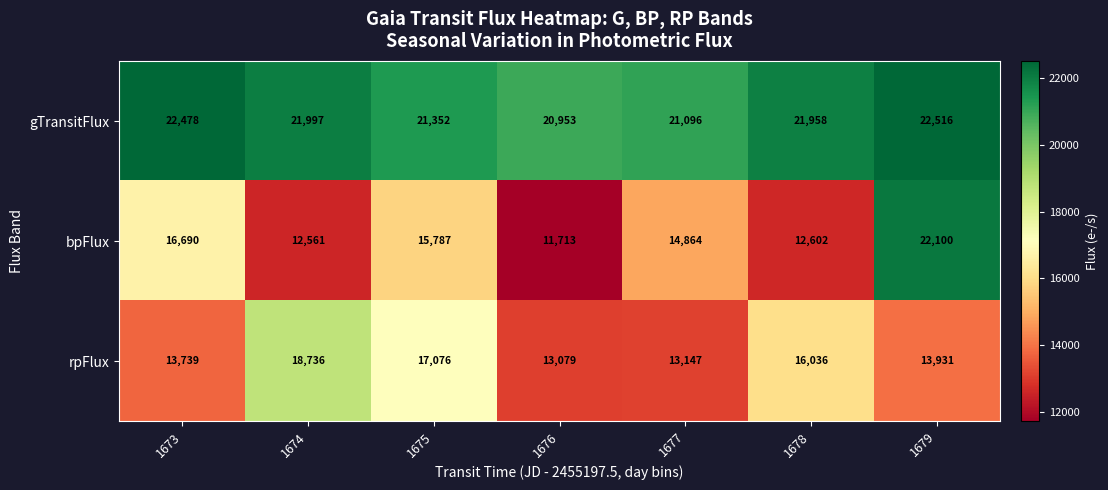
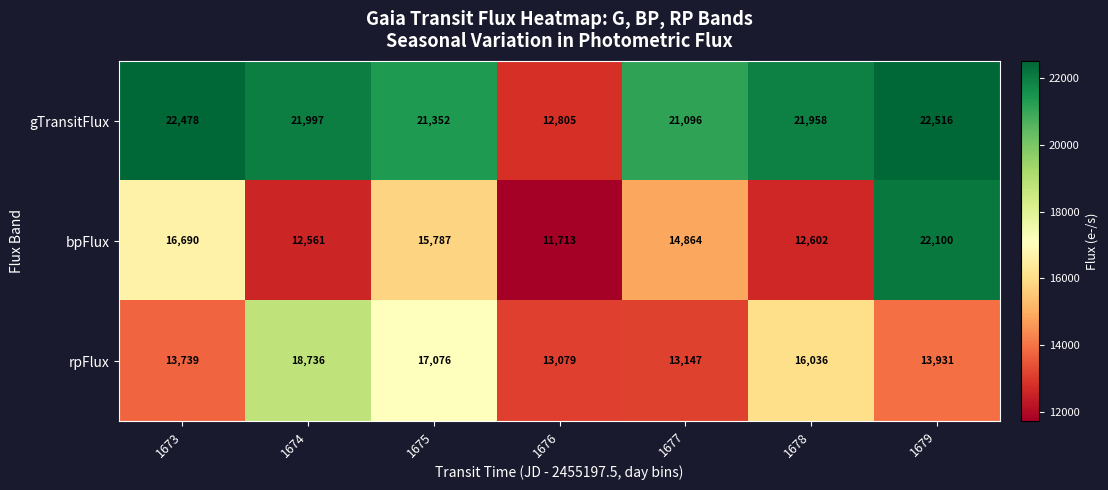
gTransitFlux, 1676: 20,953 -> 12,805
